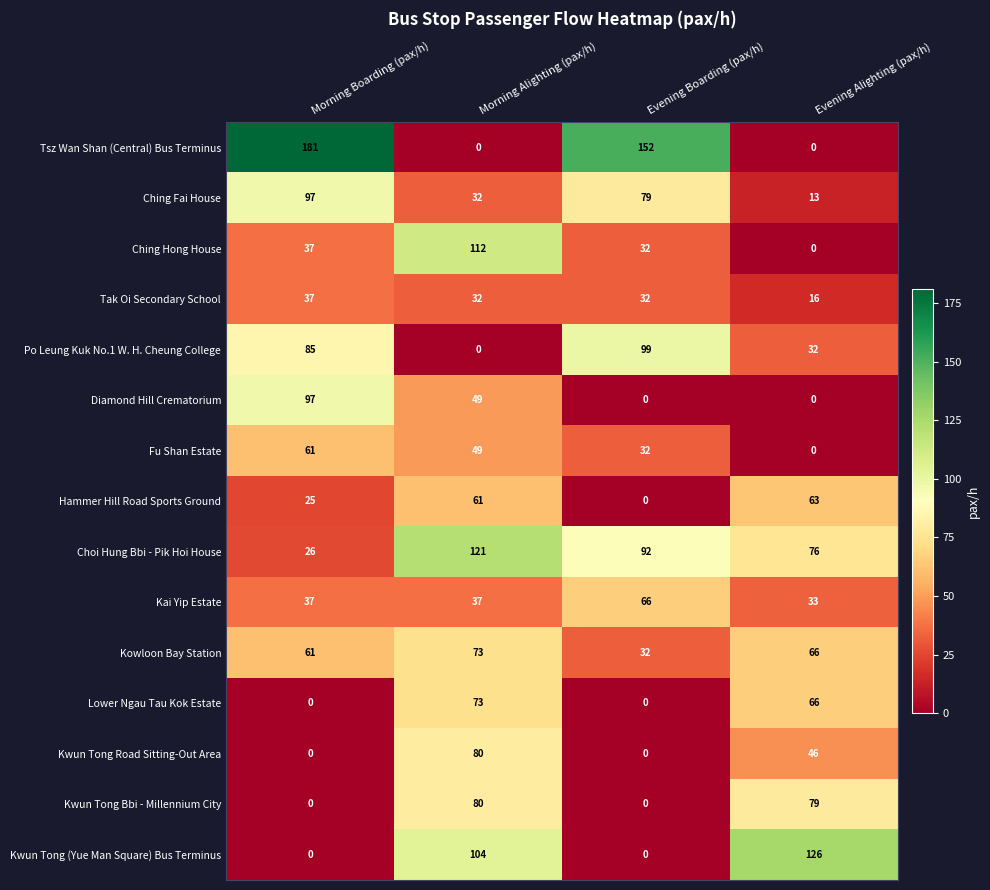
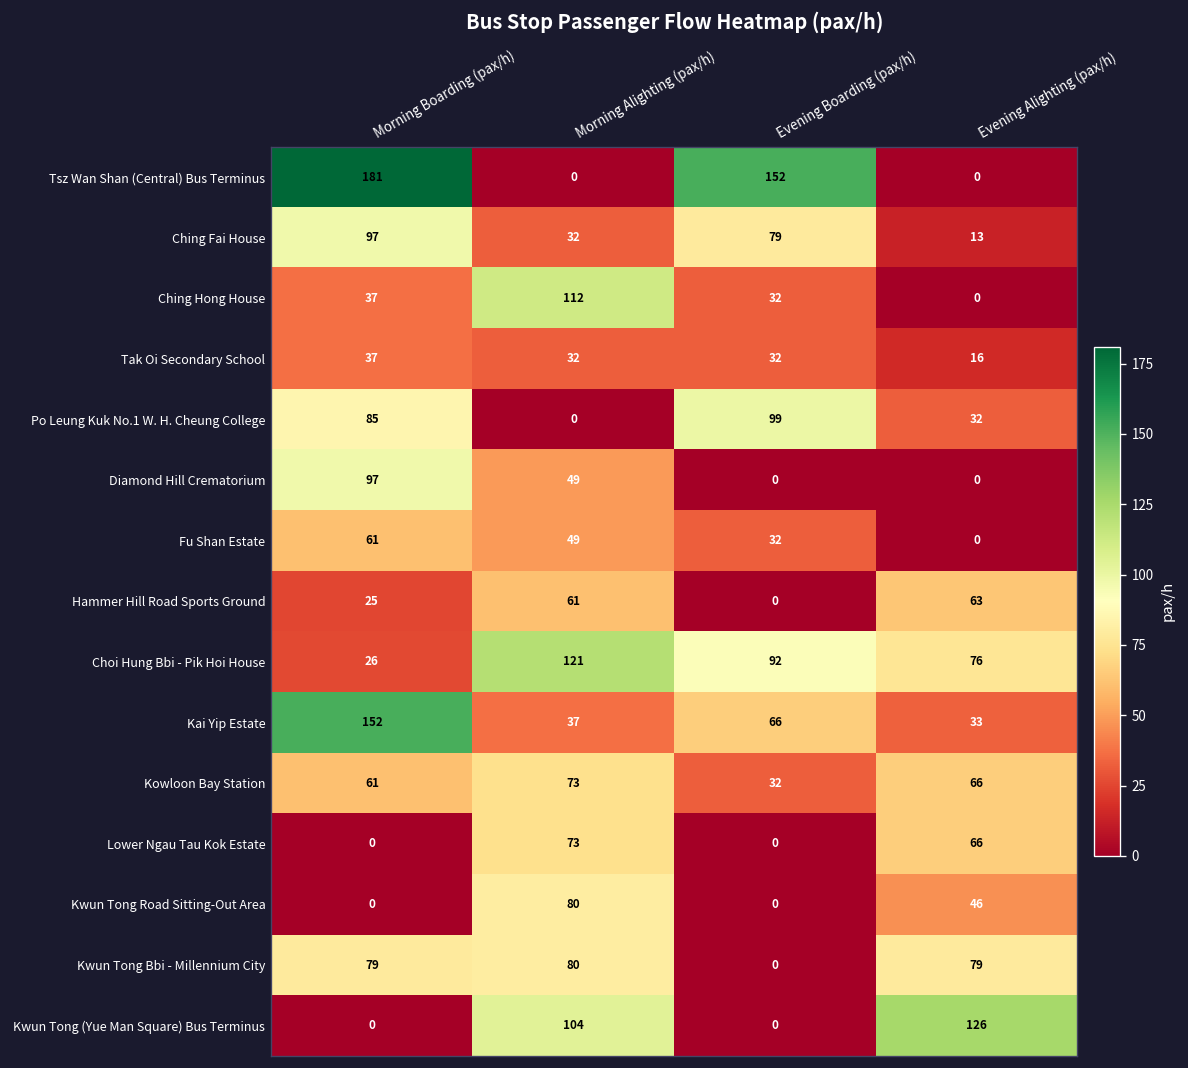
Kai Yip Estate, Morning Boarding (pax/h): 37 -> 152
Kwun Tong Bbi - Millennium City, Morning Boarding (pax/h): 0 -> 79
